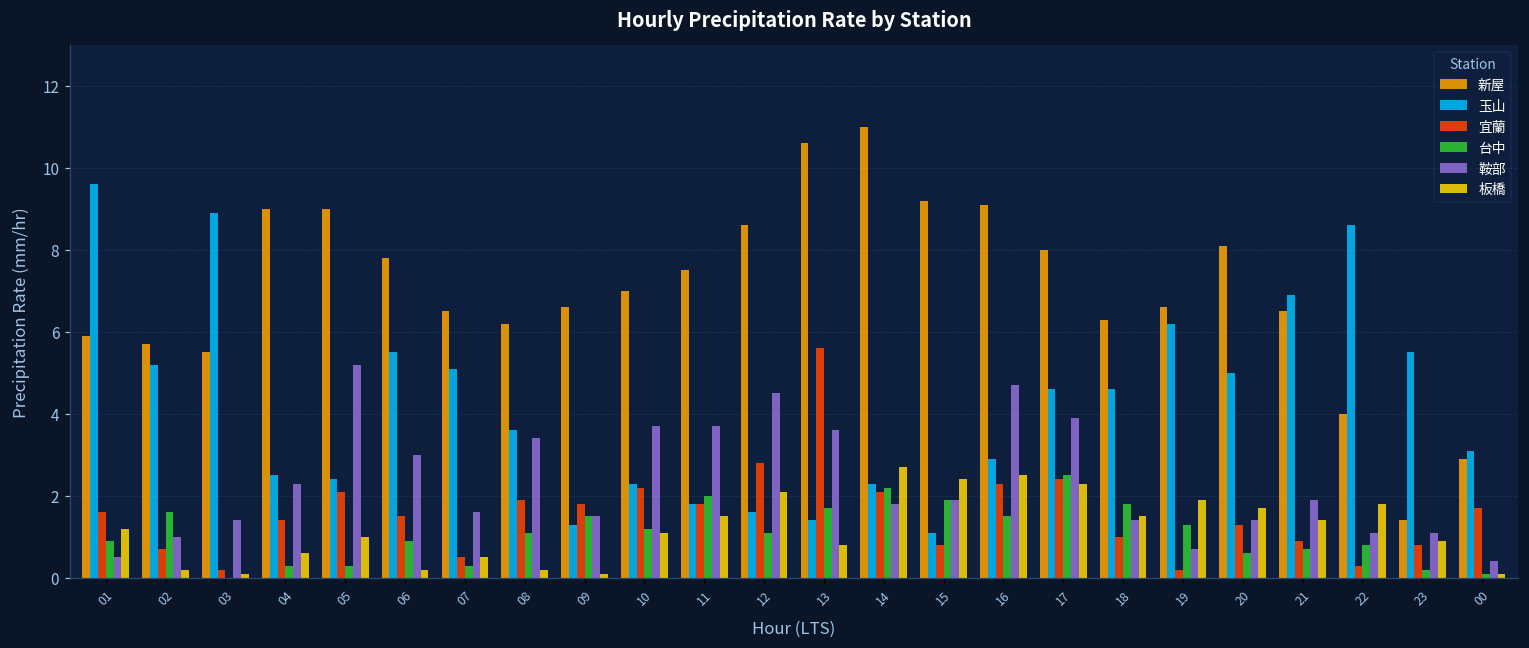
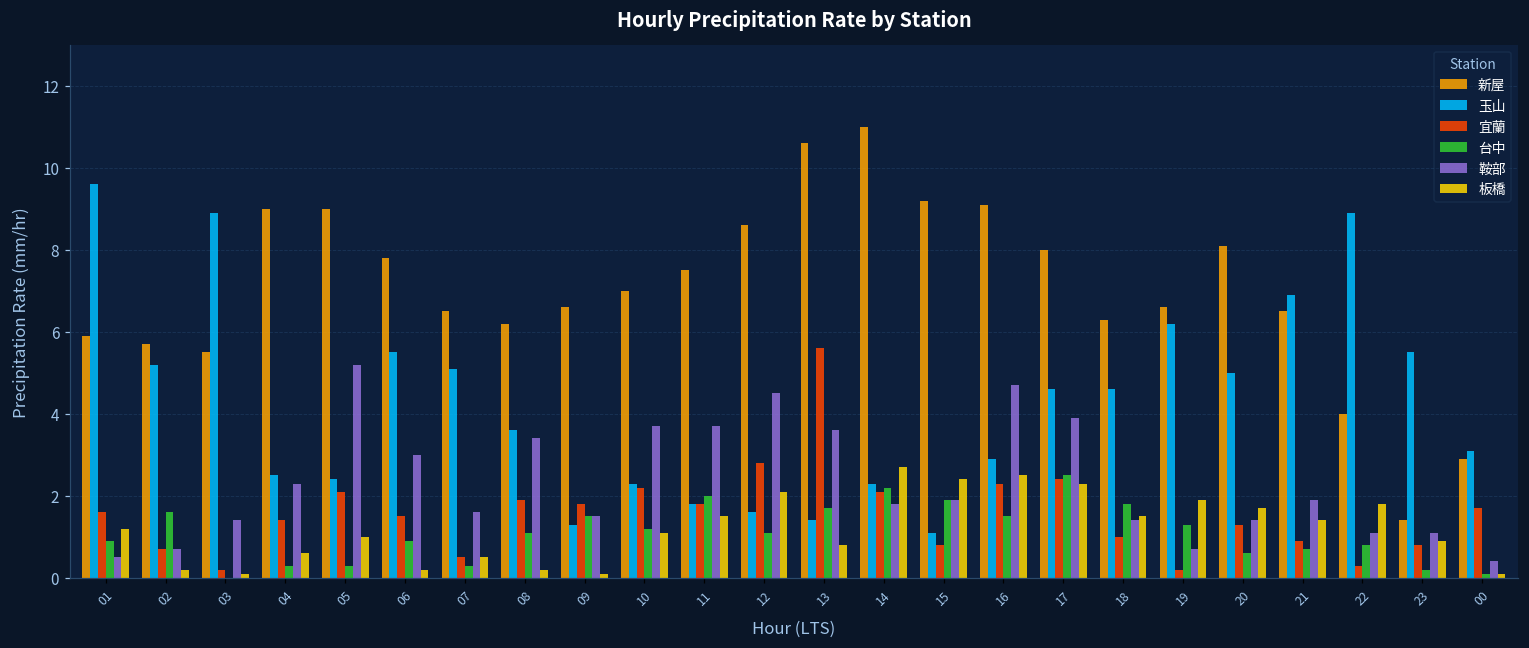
鞍部, 02: 1.0 -> 0.7
玉山, 22: 8.6 -> 8.9
